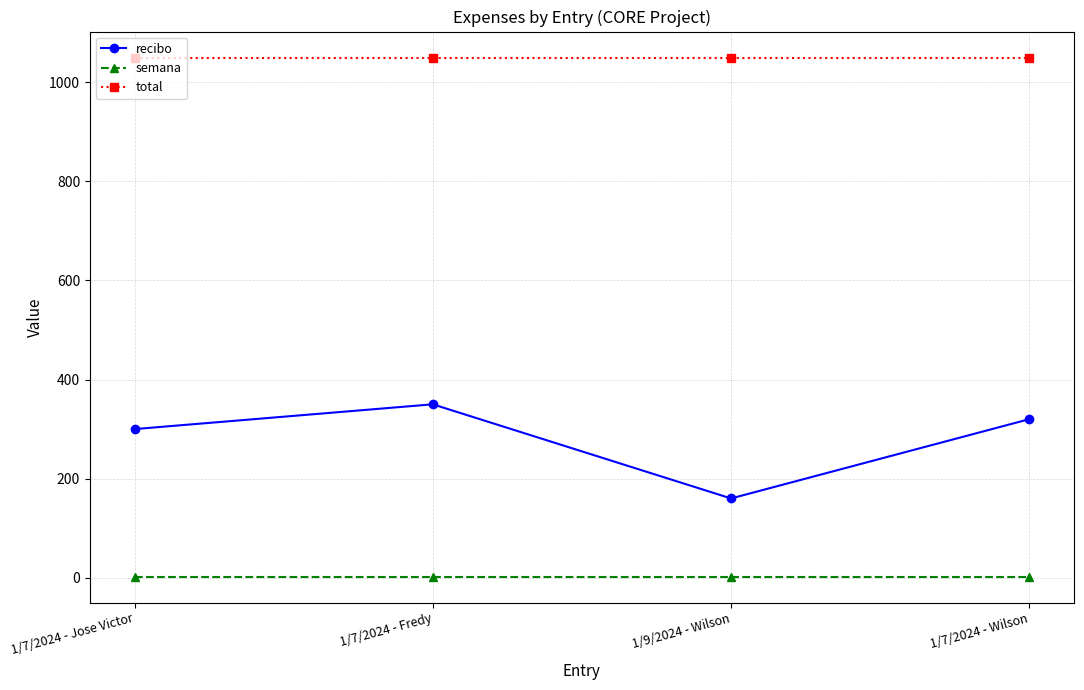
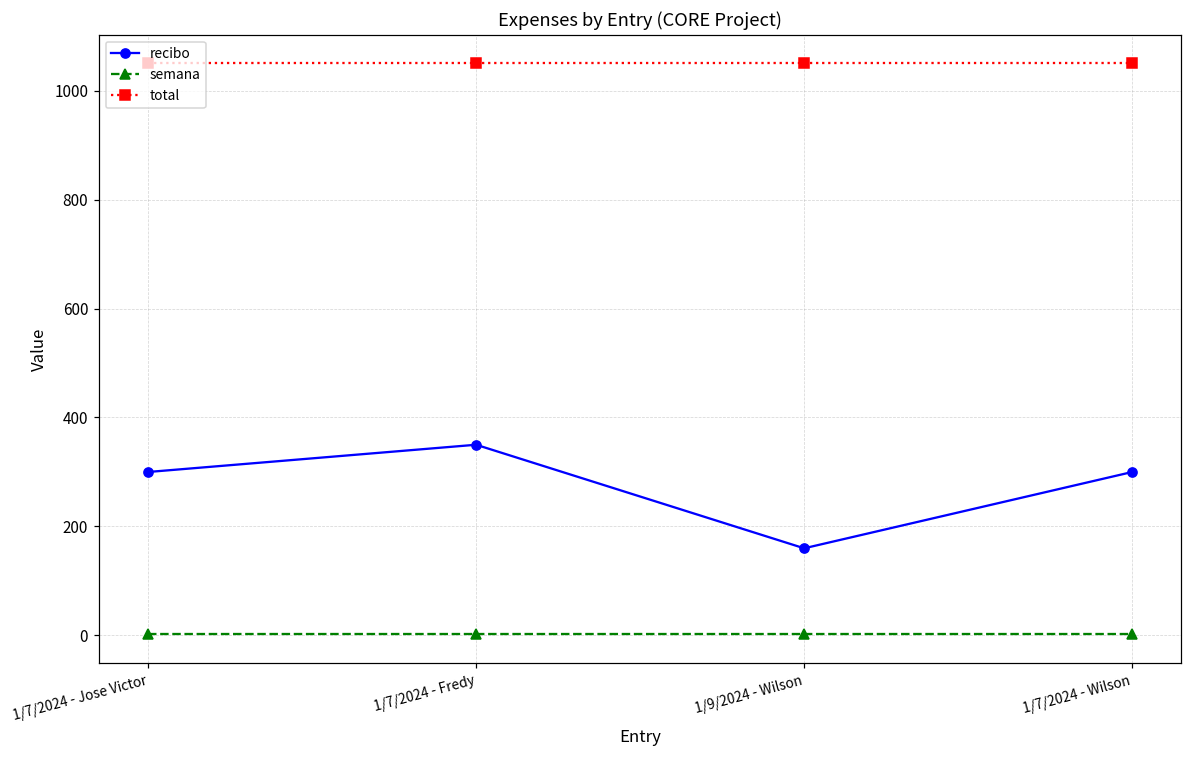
recibo, 1/7/2024 - Wilson: 320 -> 300
